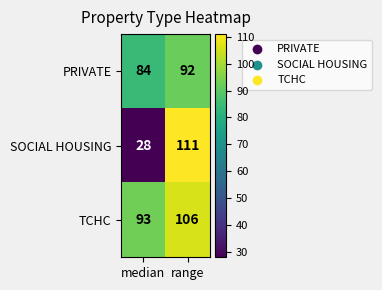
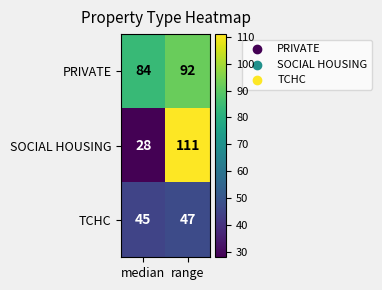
TCHC, median: 93 -> 45
TCHC, range: 106 -> 47
